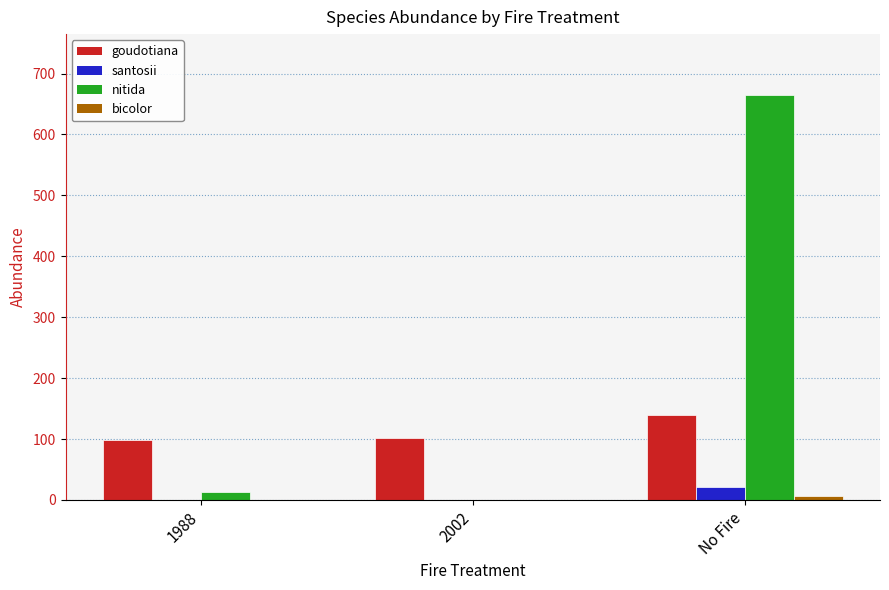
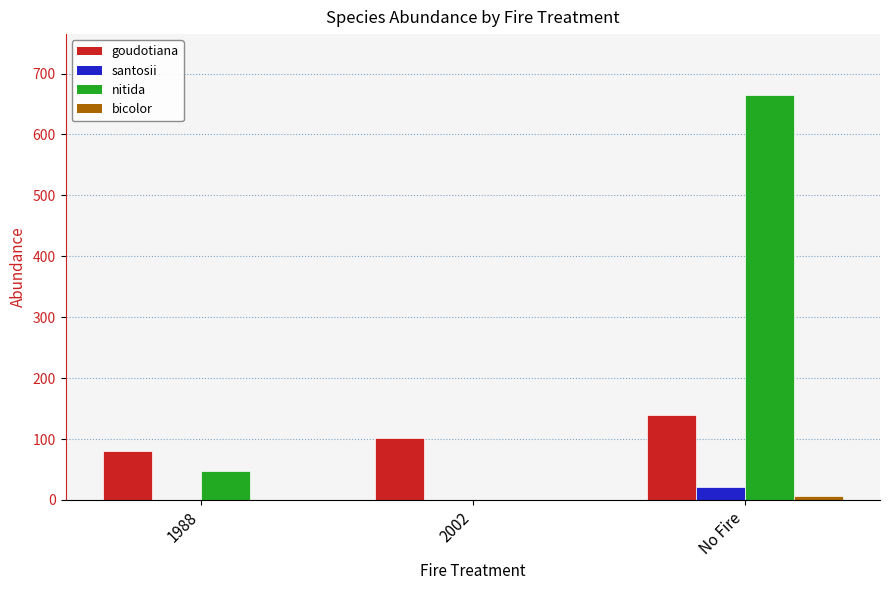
goudotiana, 1988: 100 -> 80
nitida, 1988: 10 -> 50
